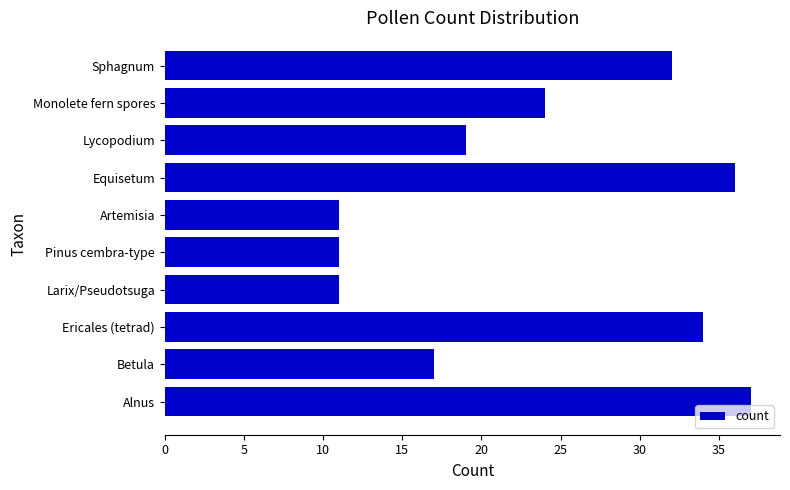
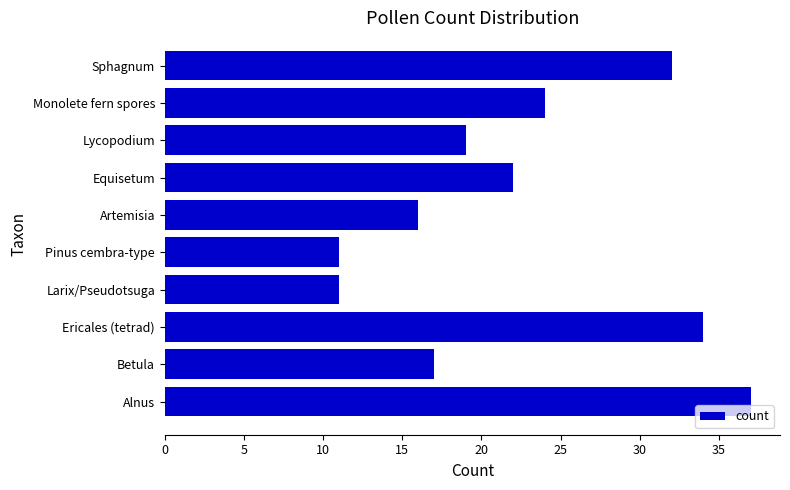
Equisetum: 36 -> 22
Artemisia: 11 -> 16
